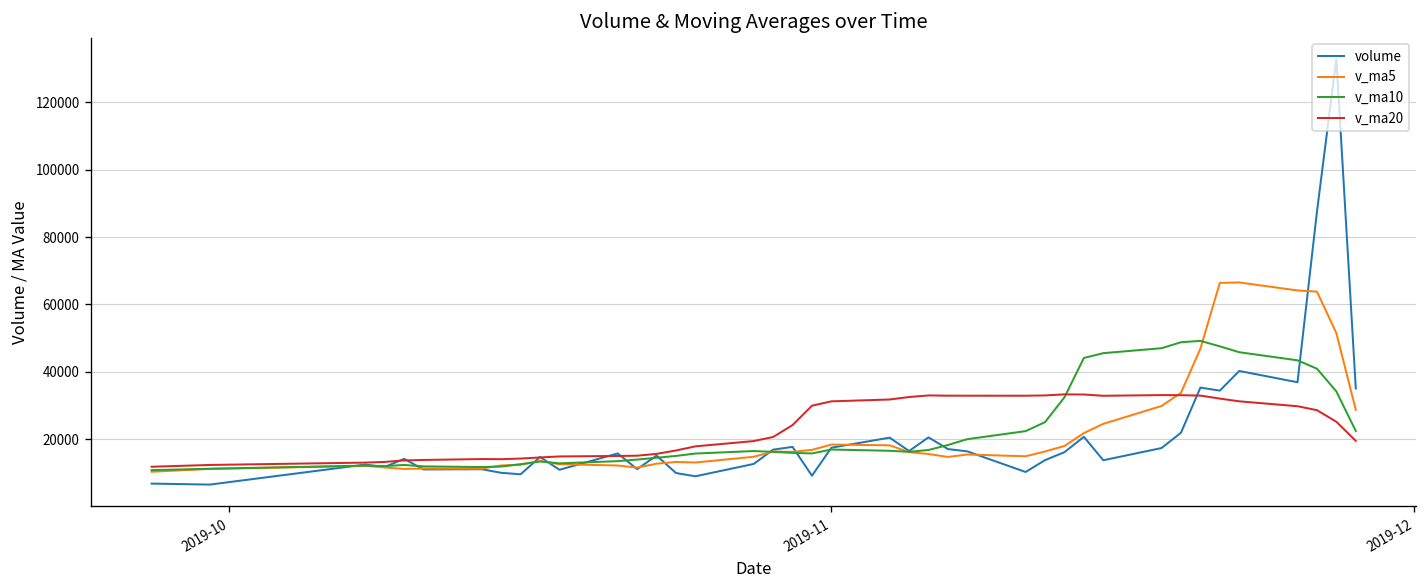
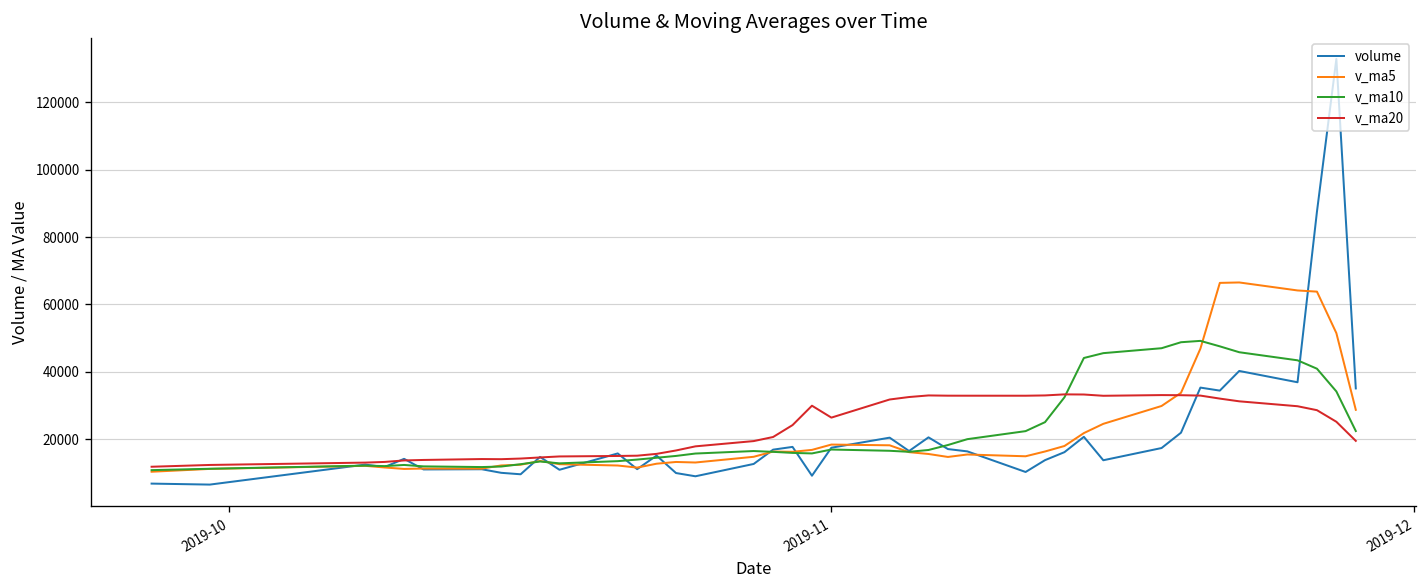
v_ma20, 2019-11: 31000 -> 26000
